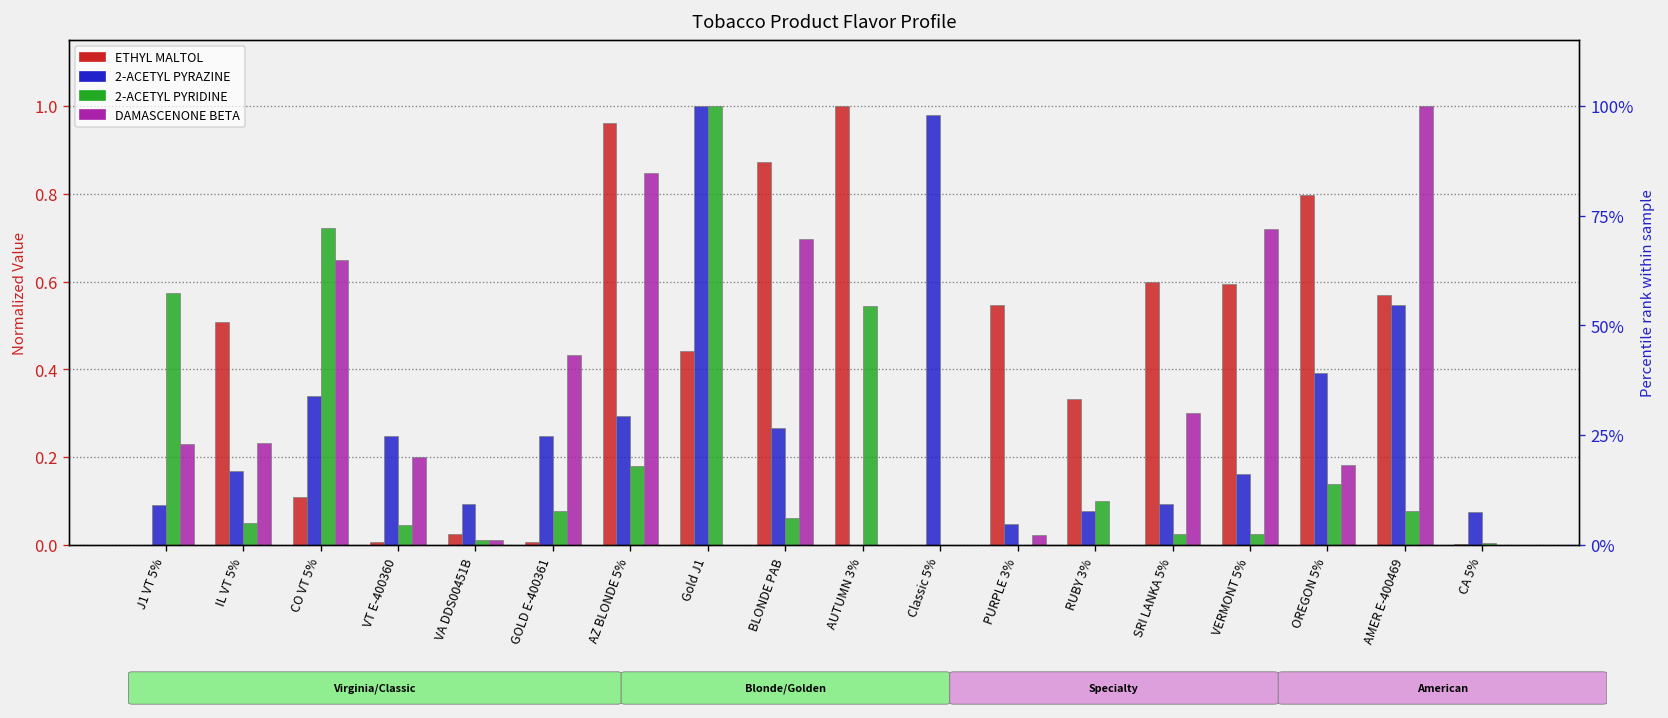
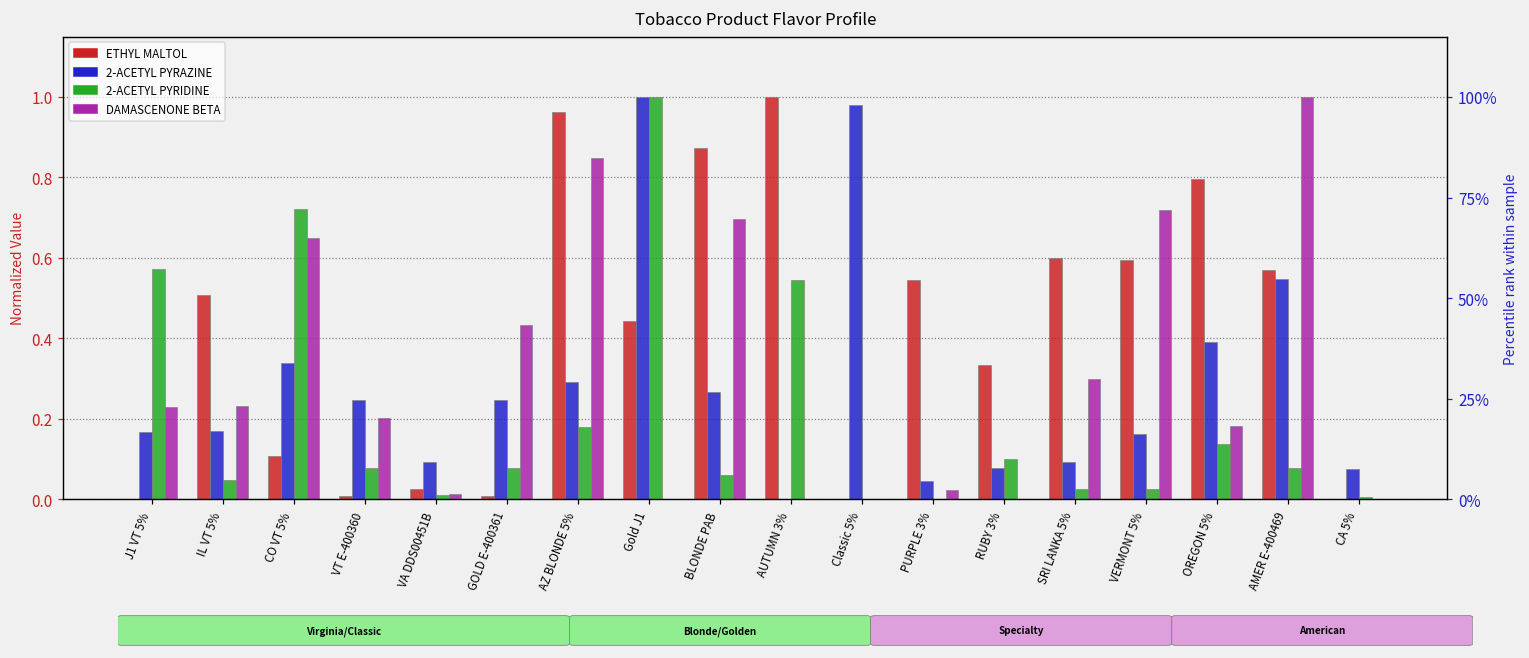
2-ACETYL PYRAZINE, J1 VT 5%: 0.09 -> 0.17
2-ACETYL PYRIDINE, VT E-400360: 0.04 -> 0.08
